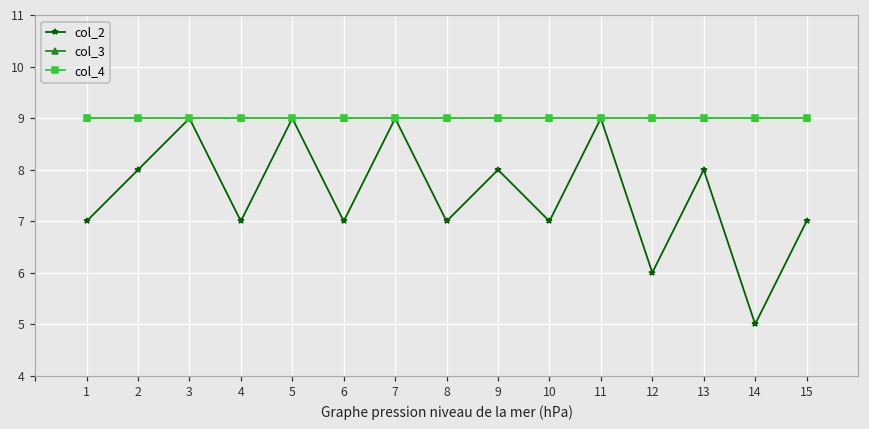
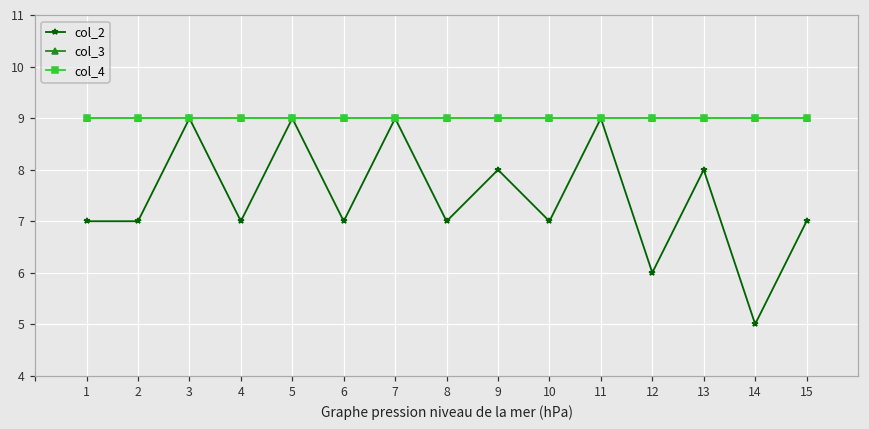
col_2, 2: 8 -> 7
